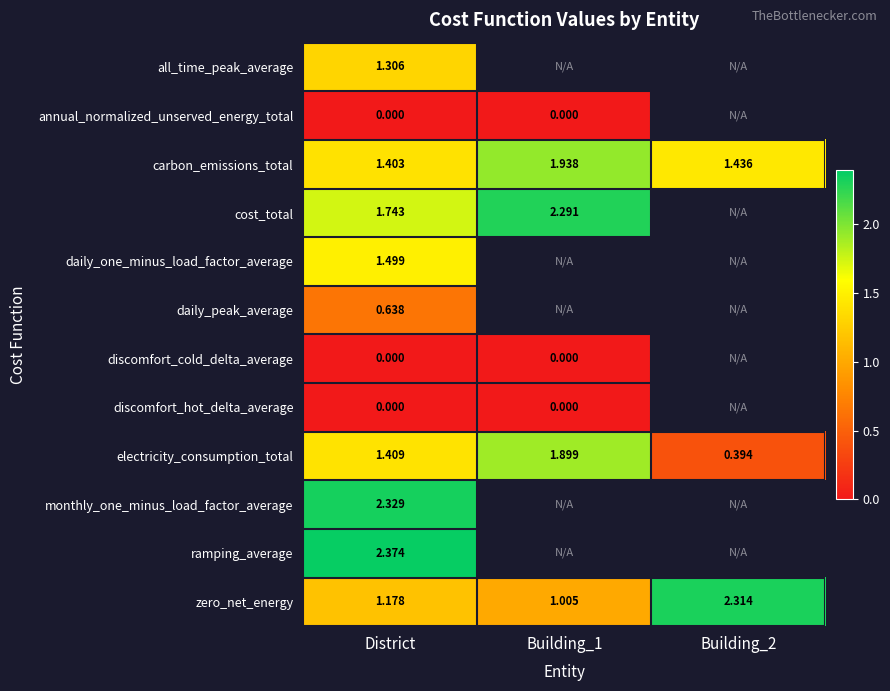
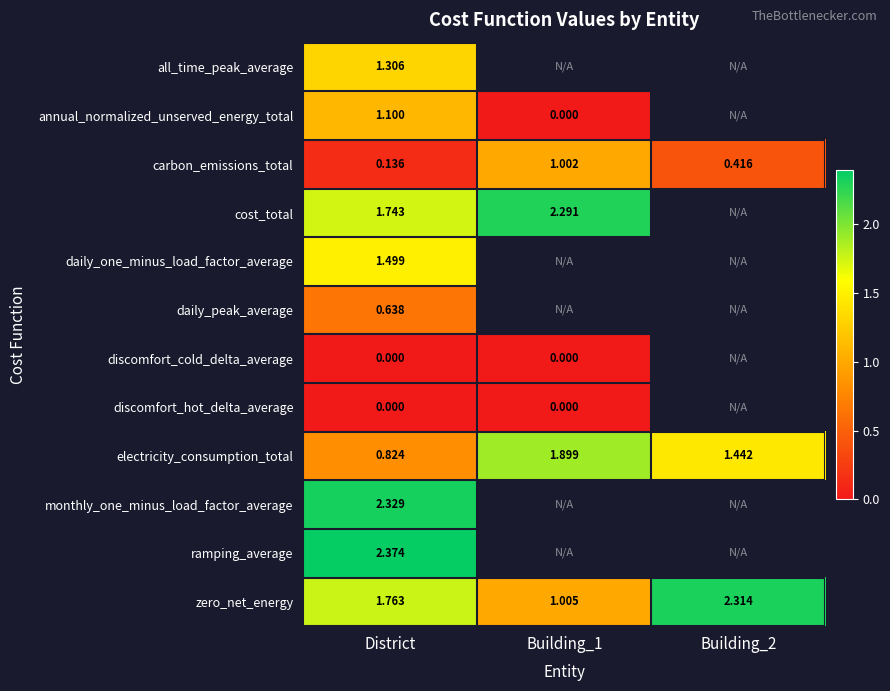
annual_normalized_unserved_energy_total, District: 0.000 -> 1.100
carbon_emissions_total, District: 1.403 -> 0.136
carbon_emissions_total, Building_1: 1.938 -> 1.002
carbon_emissions_total, Building_2: 1.436 -> 0.416
electricity_consumption_total, District: 1.409 -> 0.824
electricity_consumption_total, Building_2: 0.394 -> 1.442
zero_net_energy, District: 1.178 -> 1.763
